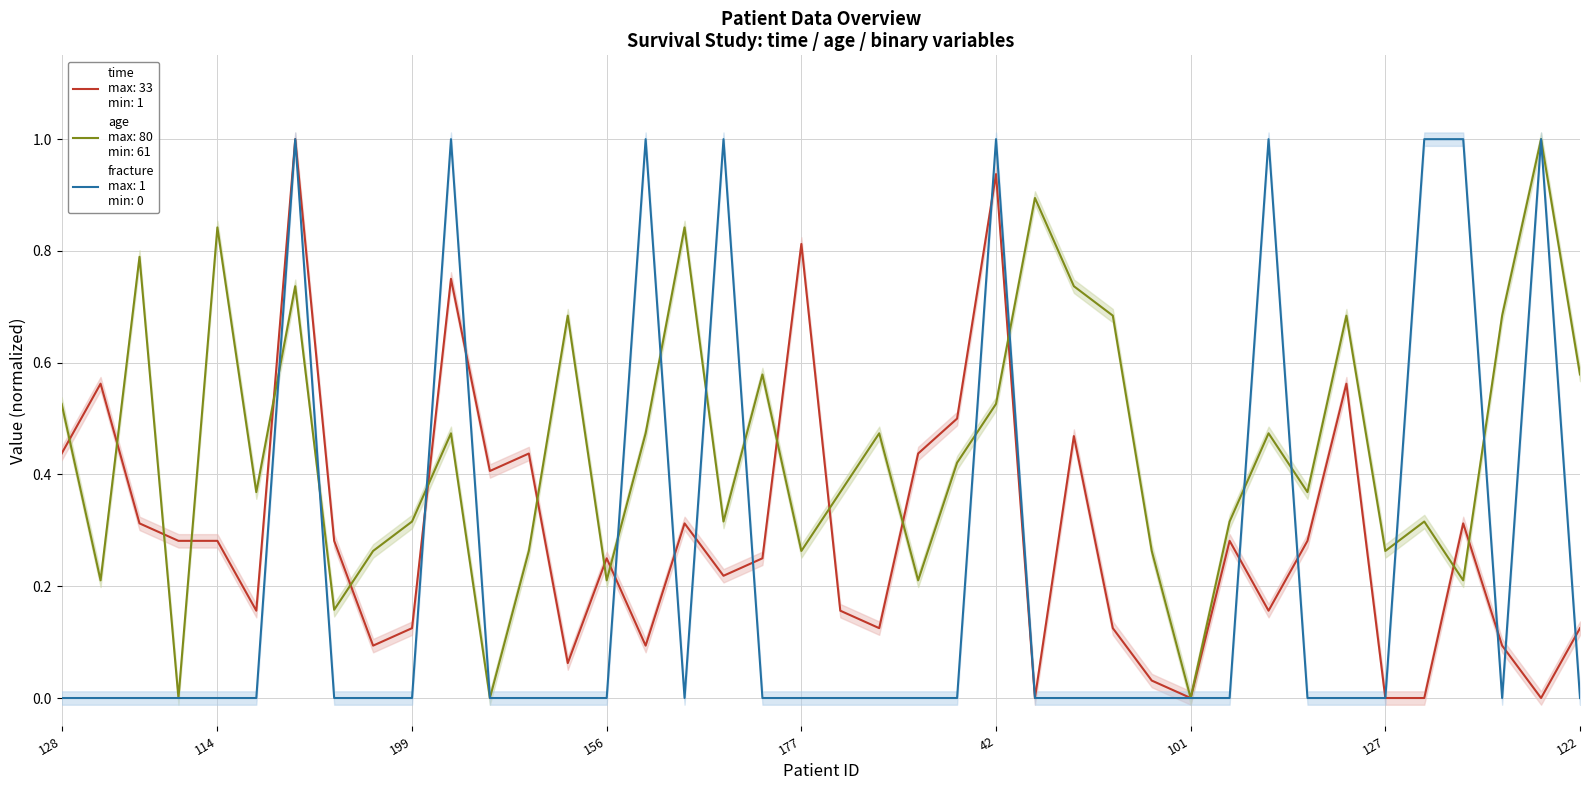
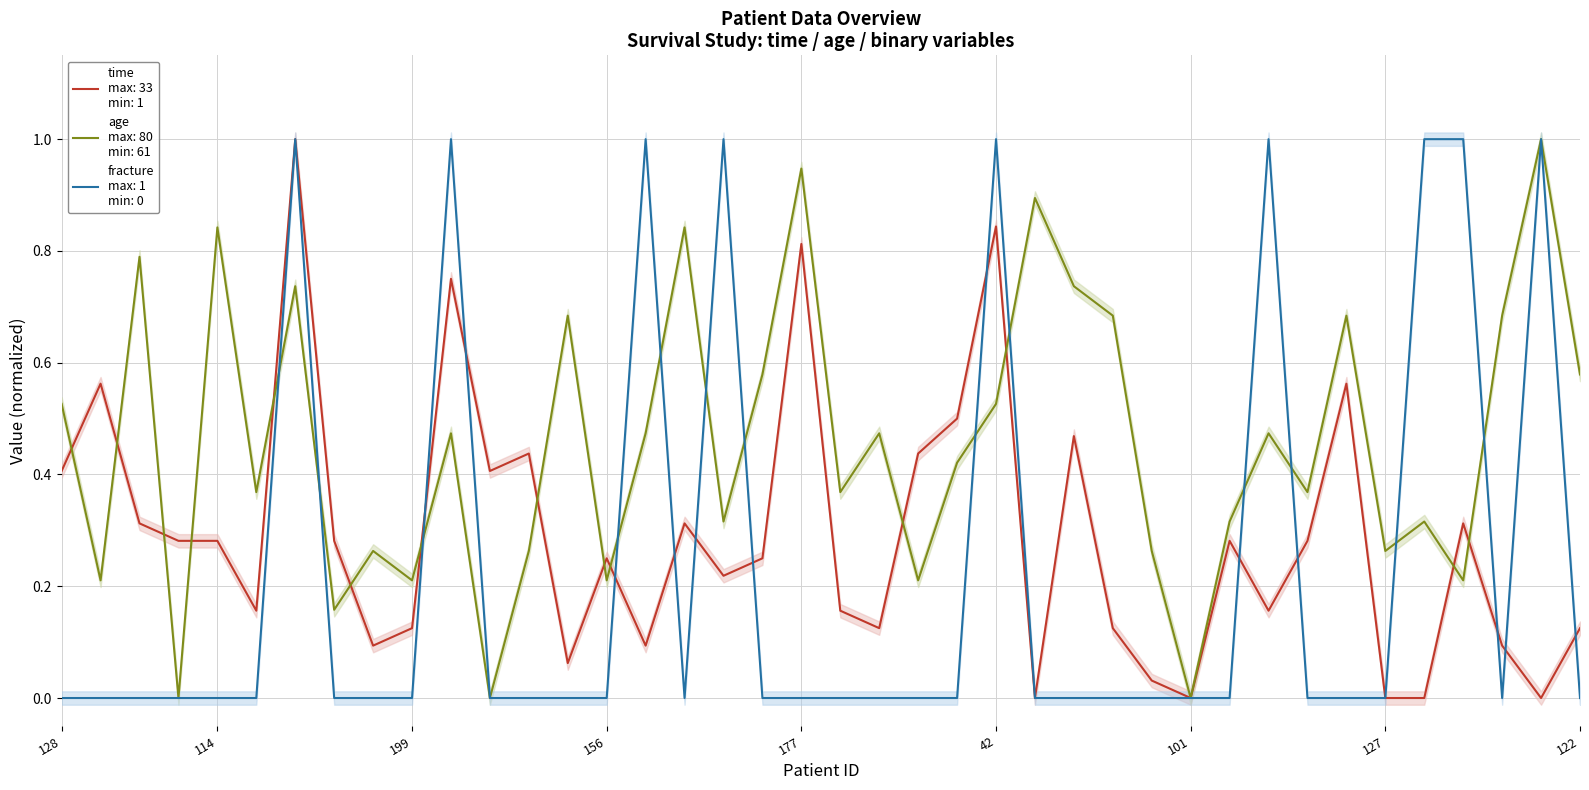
time max: 33 min: 1, 128: 0.44 -> 0.41
age max: 80 min: 61, 199: 0.32 -> 0.21
age max: 80 min: 61, 177: 0.26 -> 0.95
time max: 33 min: 1, 42: 0.94 -> 0.84
